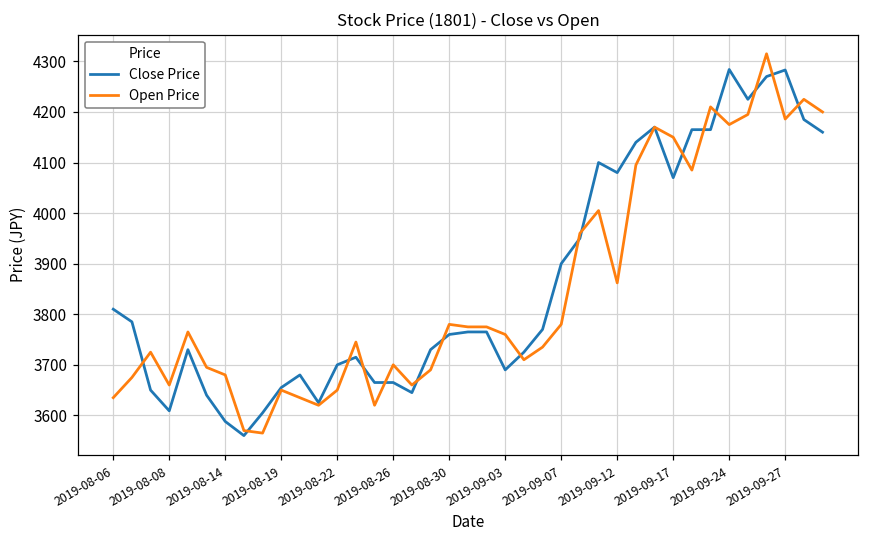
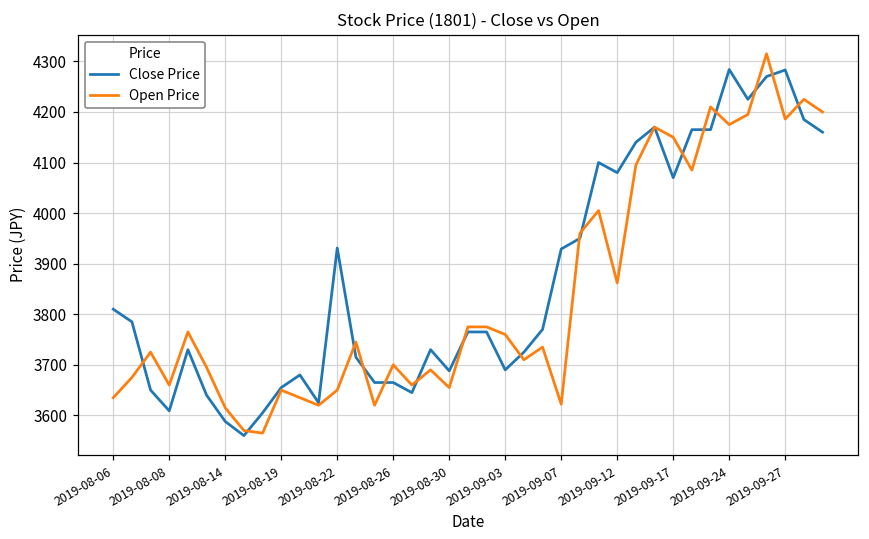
Open Price, 2019-08-14: 3680 -> 3620
Close Price, 2019-08-22: 3700 -> 3930
Close Price, 2019-08-30: 3760 -> 3690
Open Price, 2019-08-30: 3780 -> 3660
Close Price, 2019-09-07: 3900 -> 3930
Open Price, 2019-09-07: 3780 -> 3620
